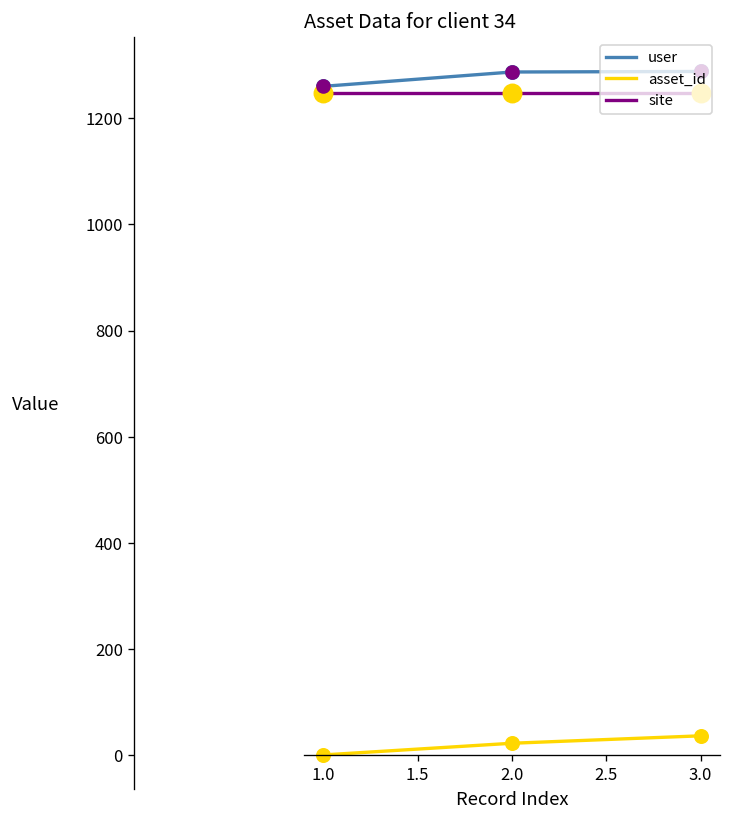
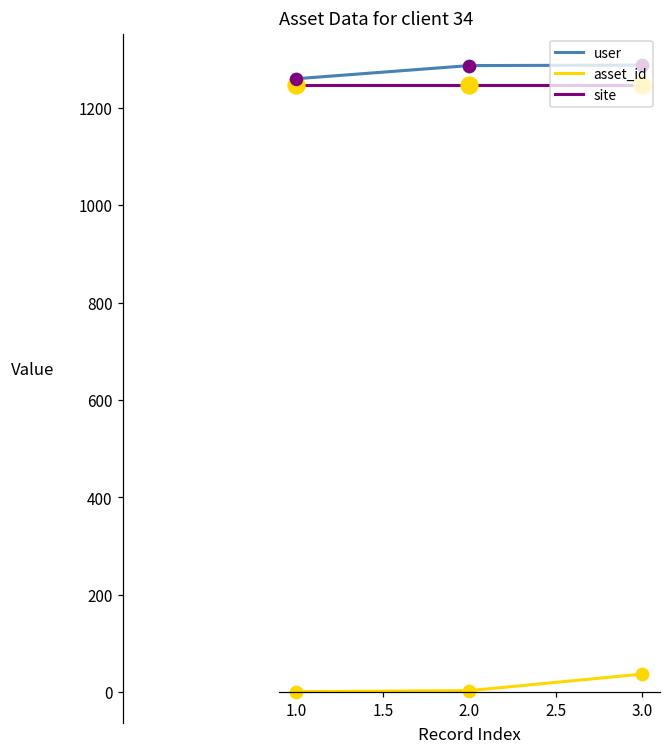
asset_id, 2.0: 20 -> 0
